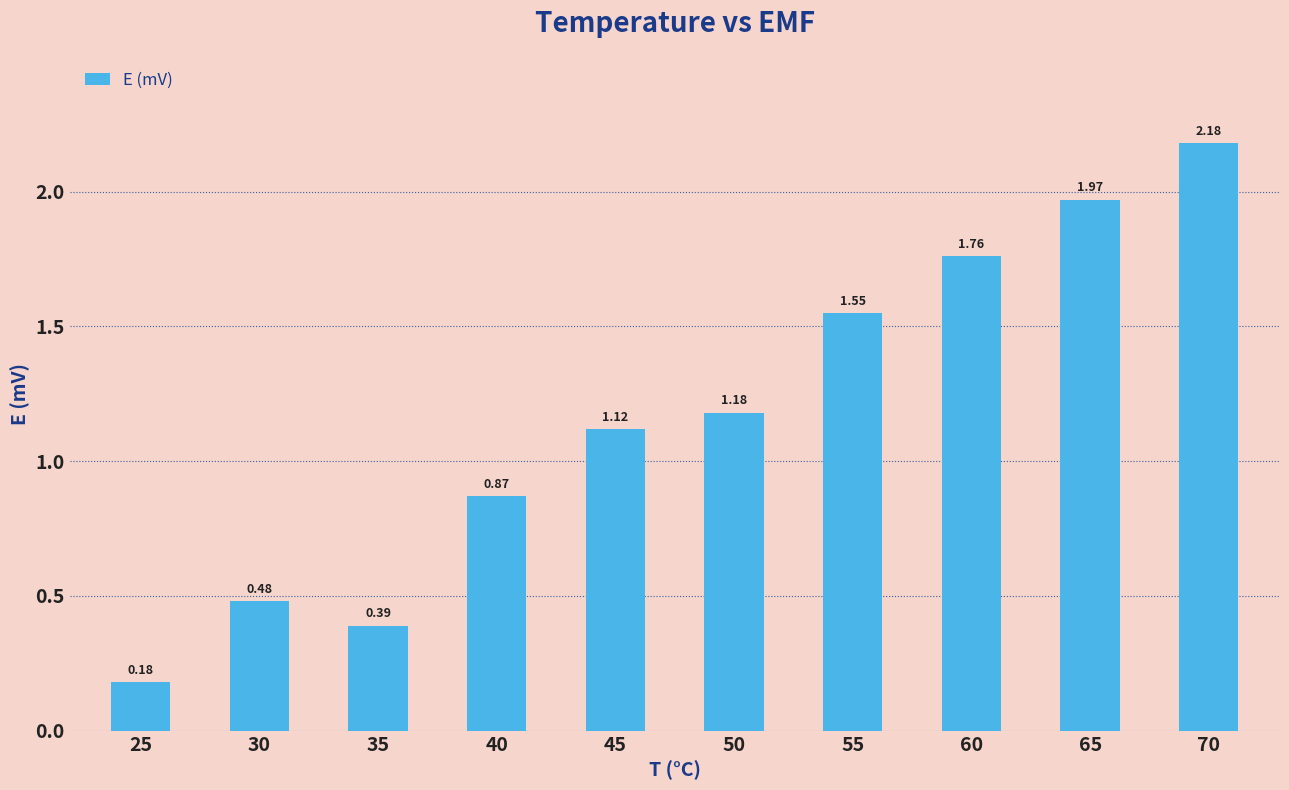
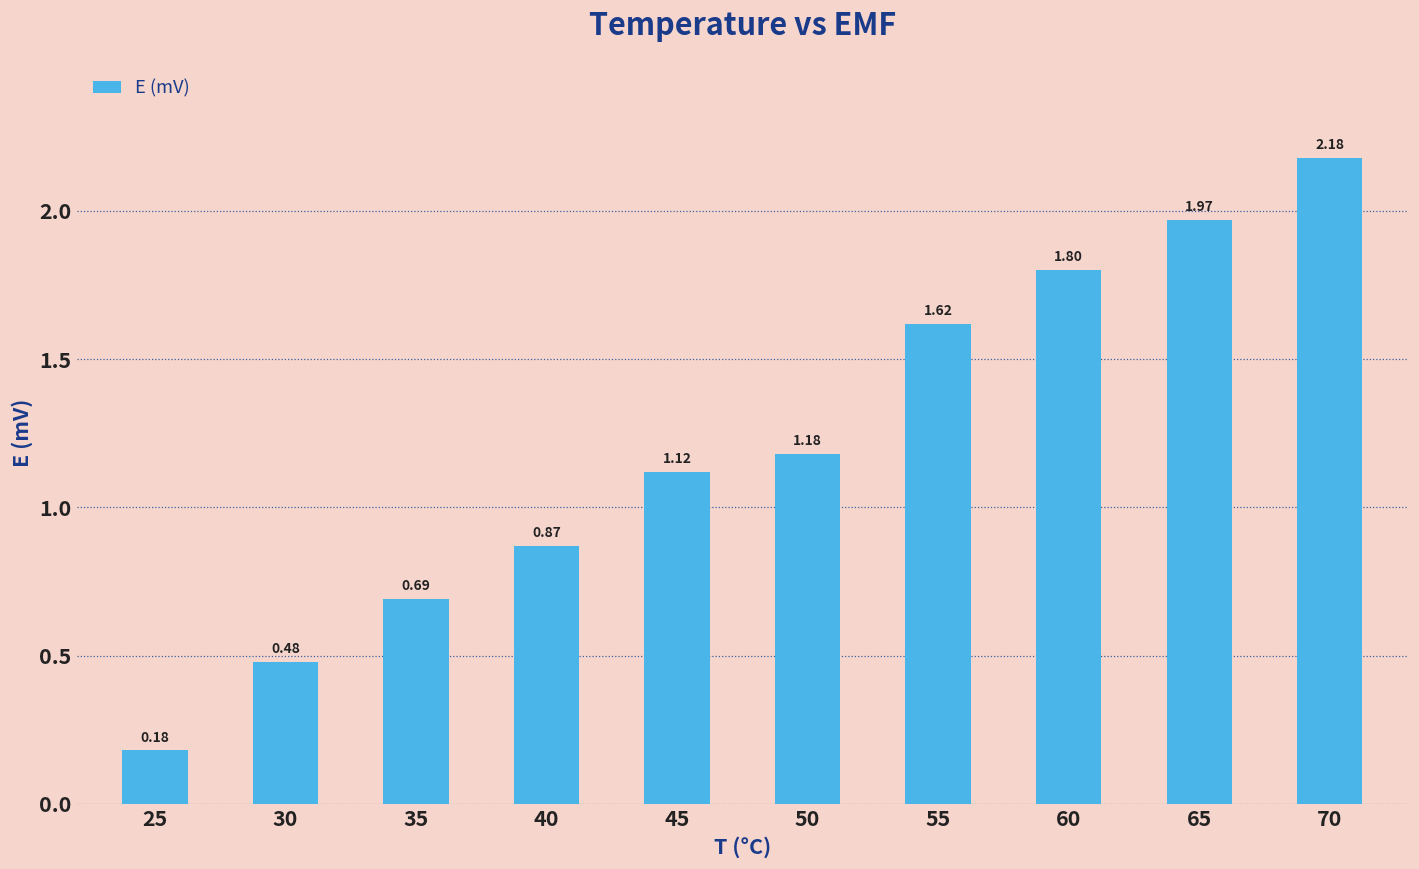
35: 0.39 -> 0.69
55: 1.55 -> 1.62
60: 1.76 -> 1.80
